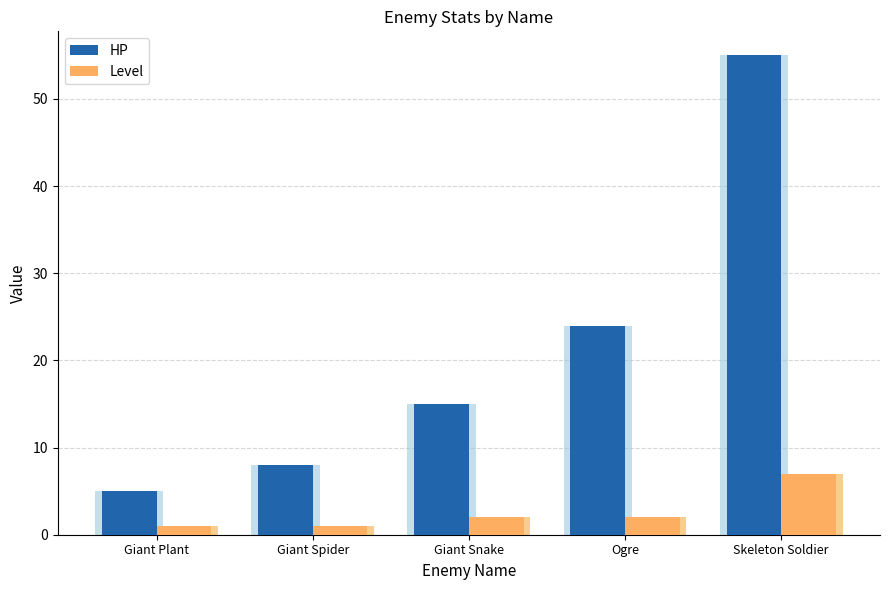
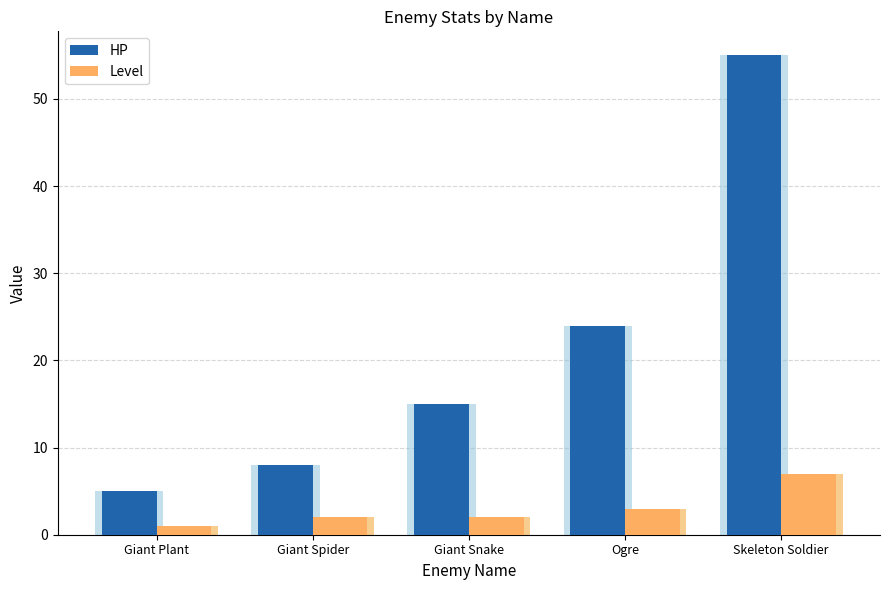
Level, Giant Spider: 1 -> 2
Level, Ogre: 2 -> 3
